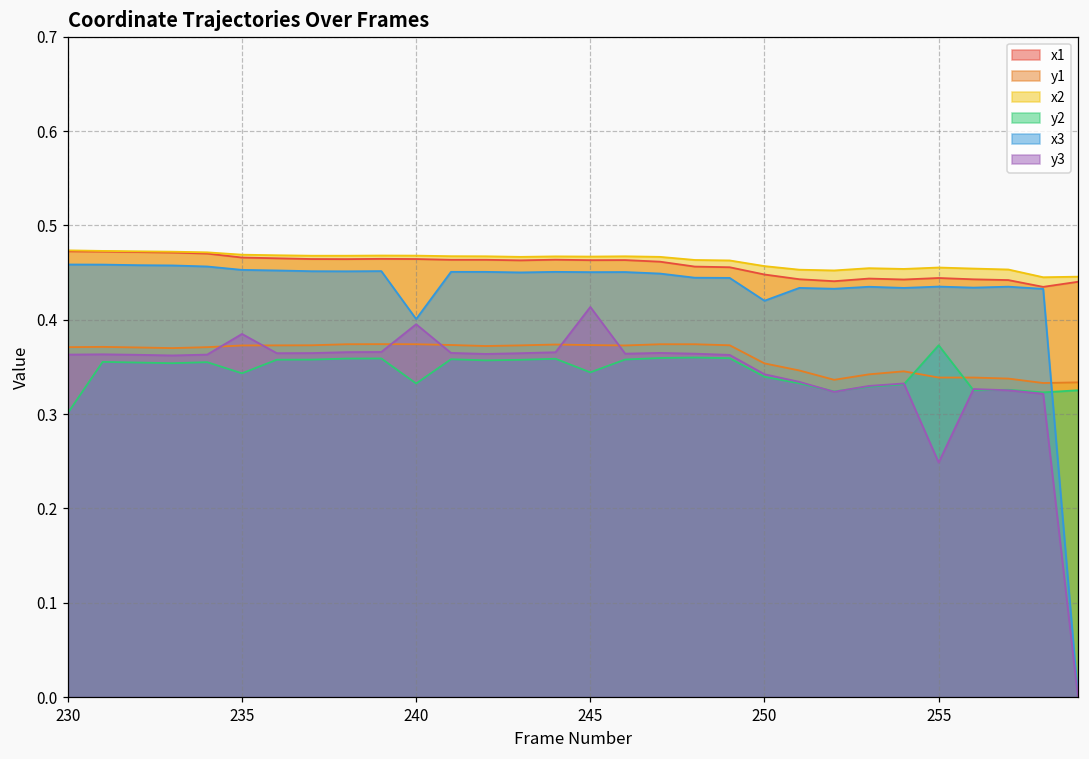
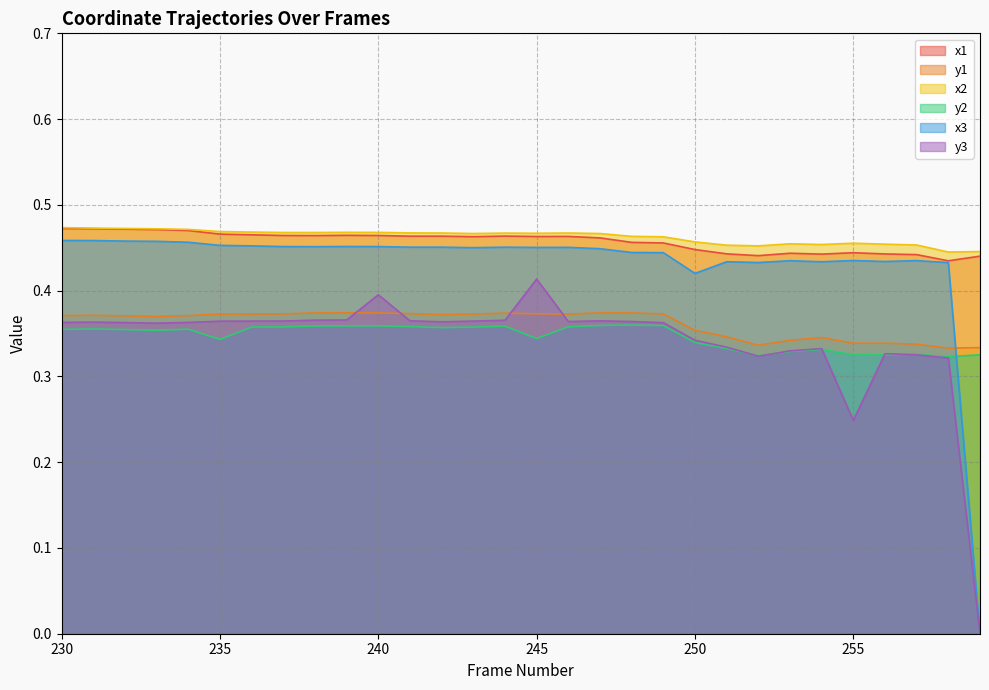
y2, 230: 0.30 -> 0.35
y3, 235: 0.38 -> 0.36
y2, 240: 0.33 -> 0.36
x3, 240: 0.40 -> 0.45
y2, 255: 0.37 -> 0.33
